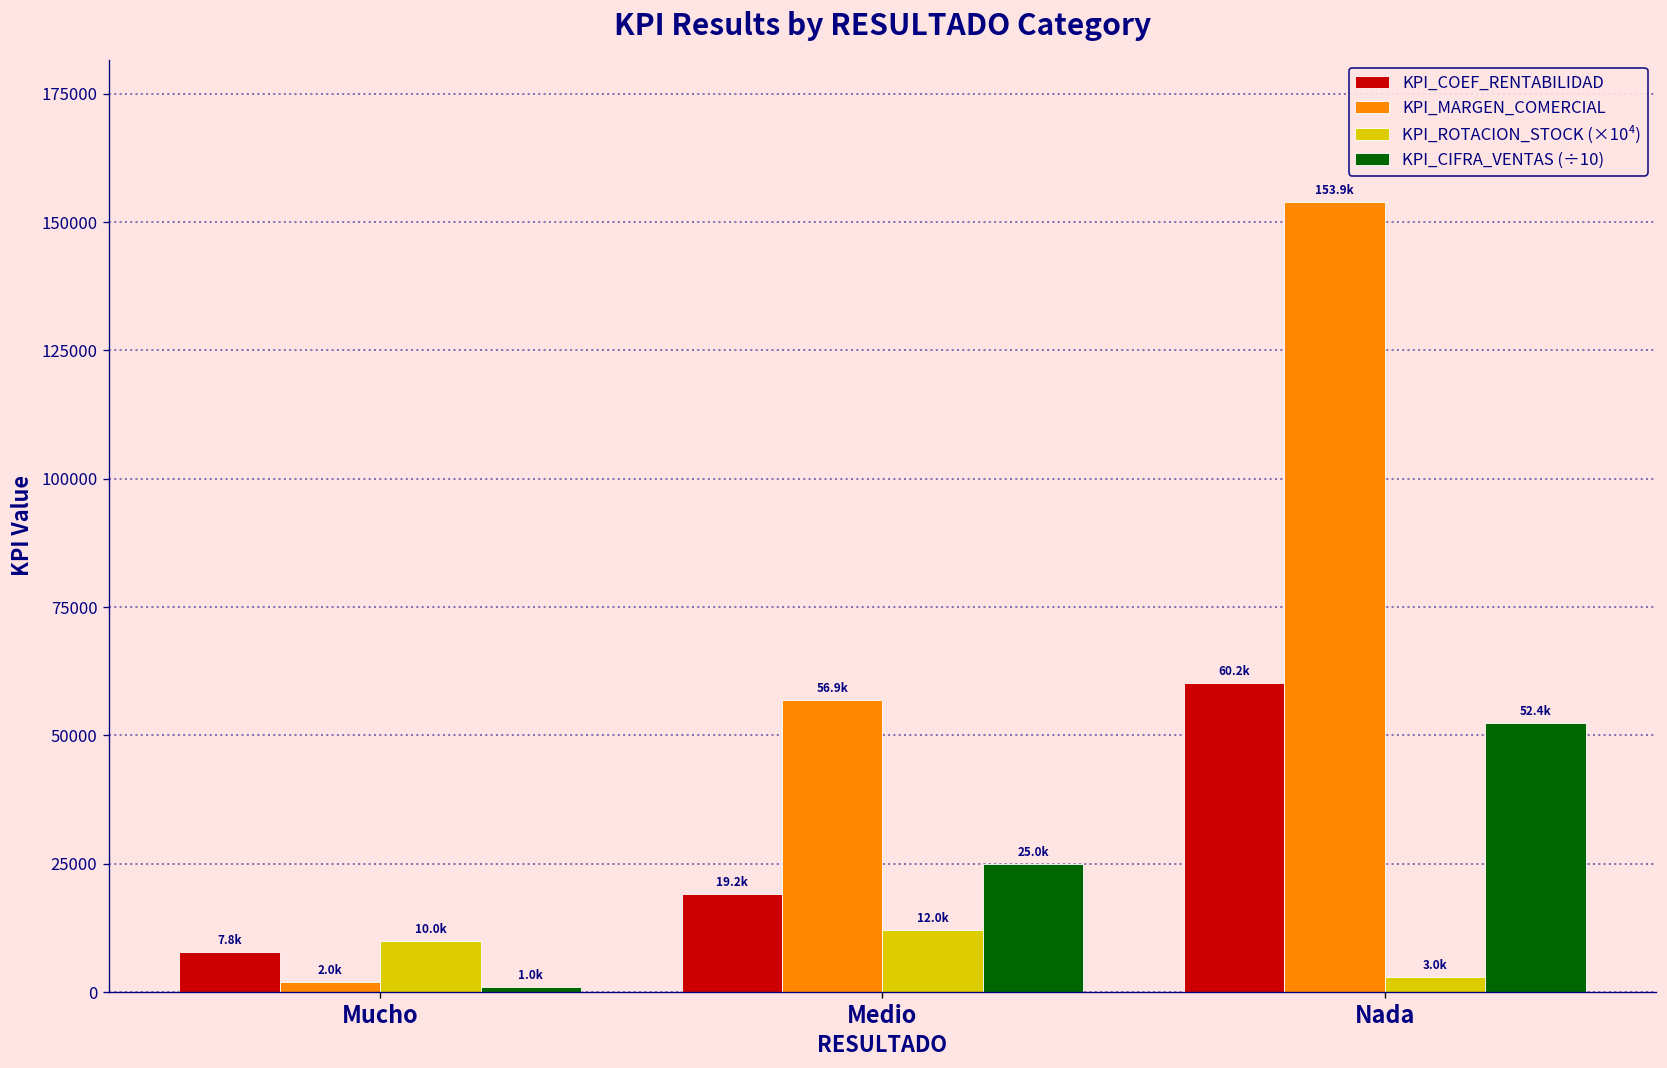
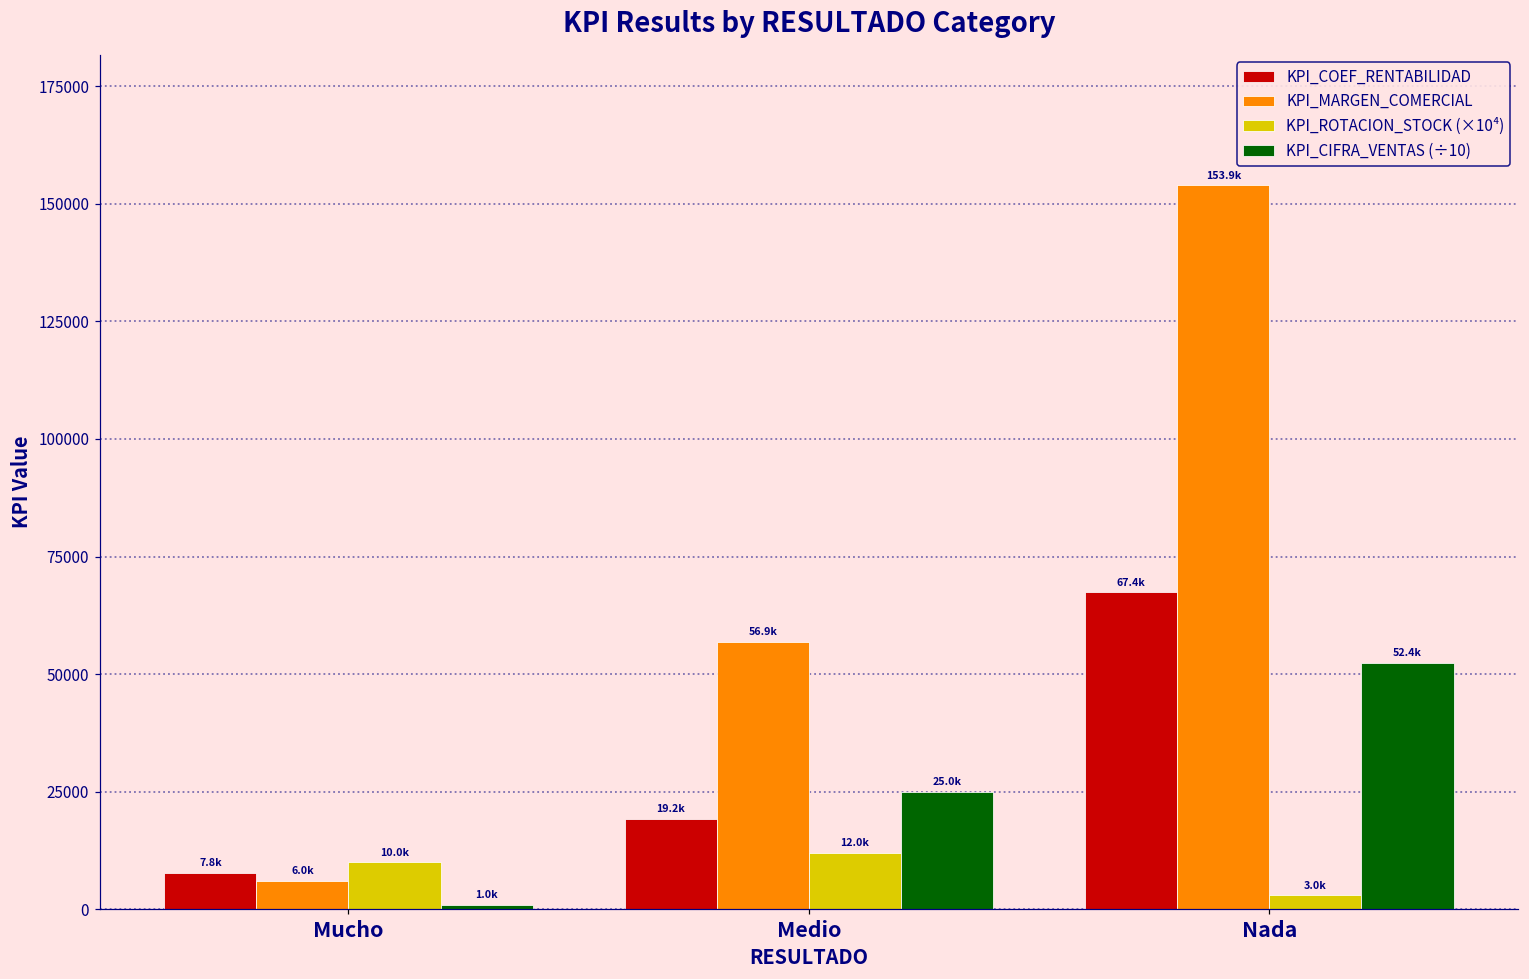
KPI_MARGEN_COMERCIAL, Mucho: 2.0k -> 6.0k
KPI_COEF_RENTABILIDAD, Nada: 60.2k -> 67.4k
